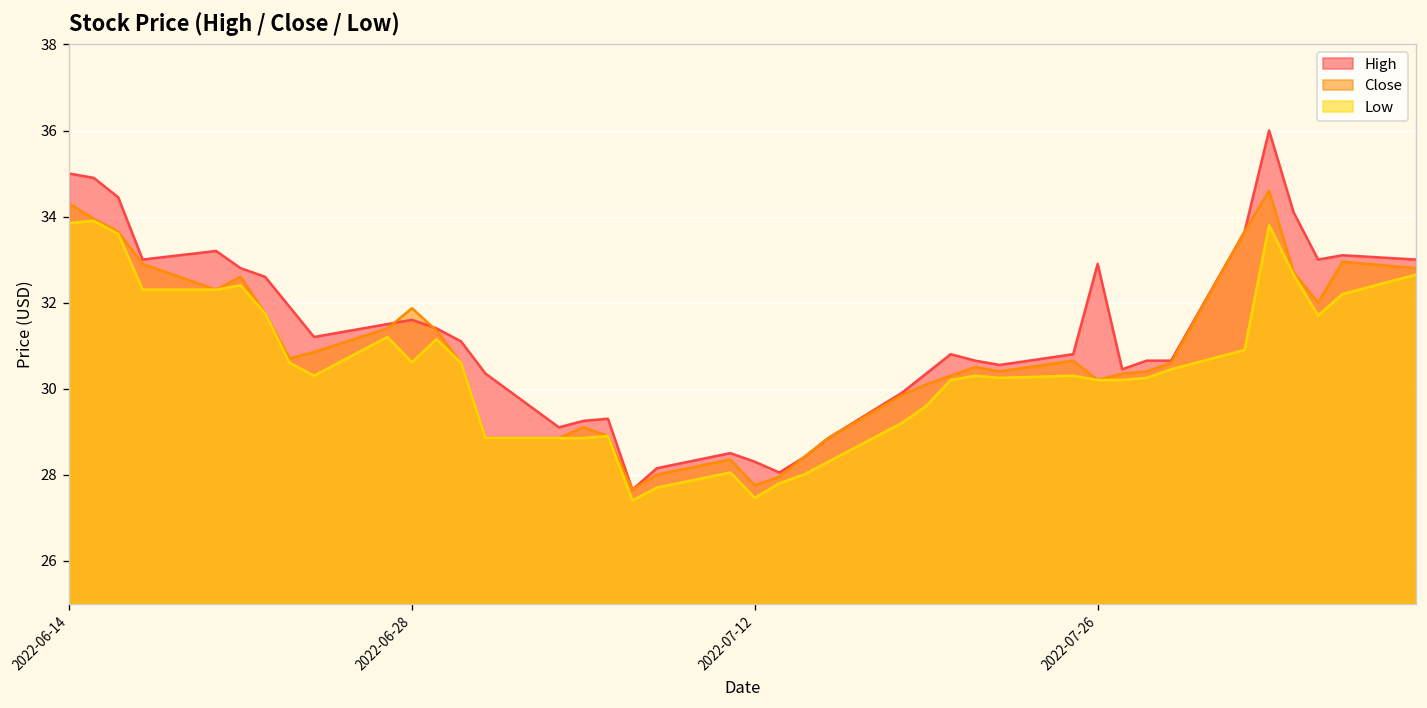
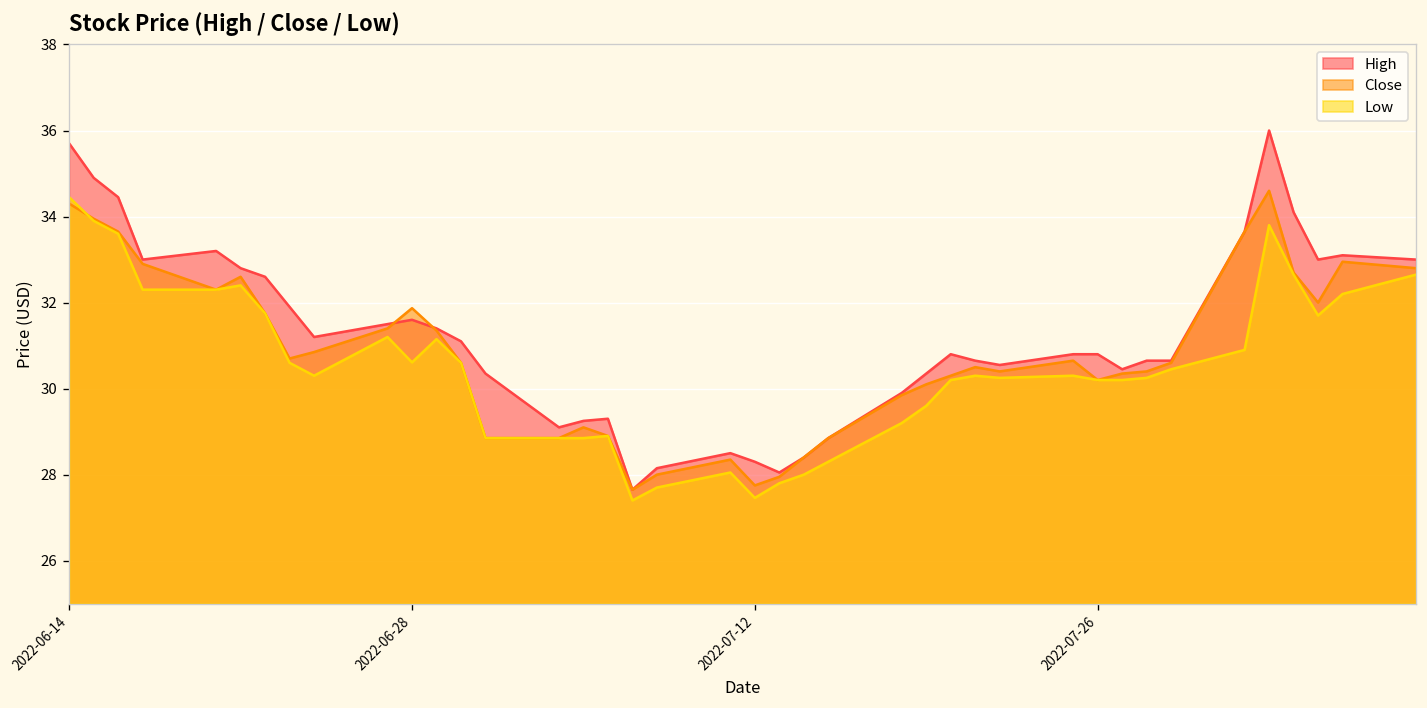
High, 2022-06-14: 35.0 -> 35.7
Low, 2022-06-14: 33.9 -> 34.5
High, 2022-07-26: 32.9 -> 30.8
